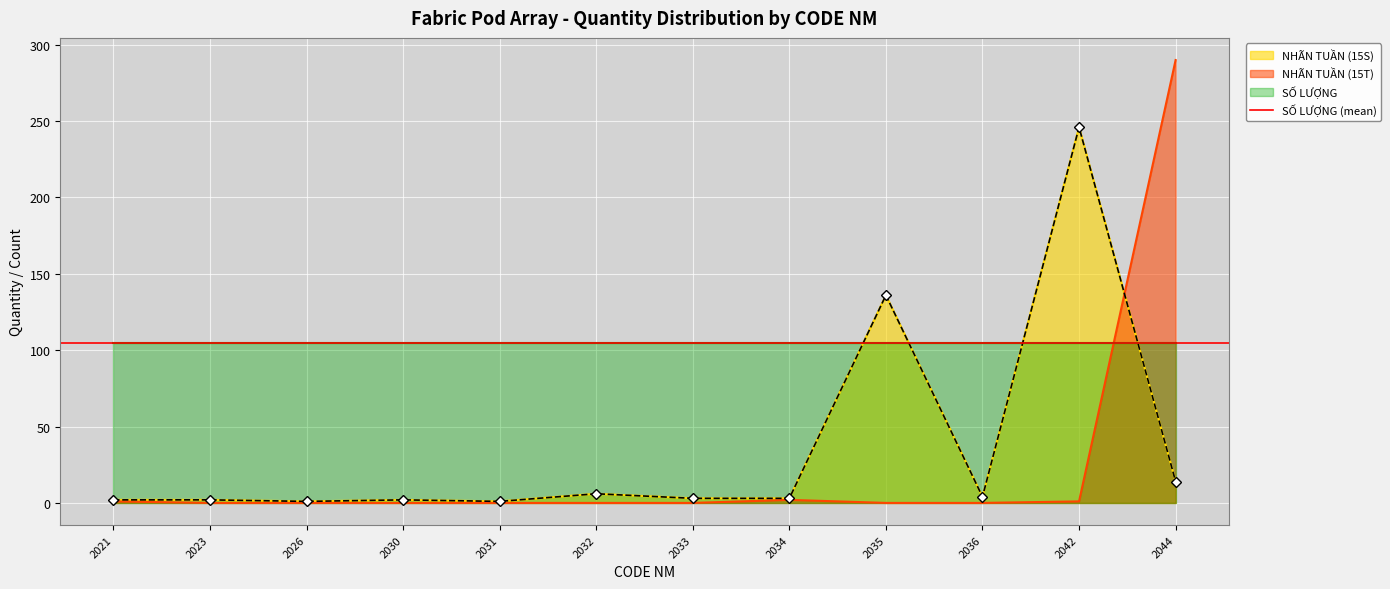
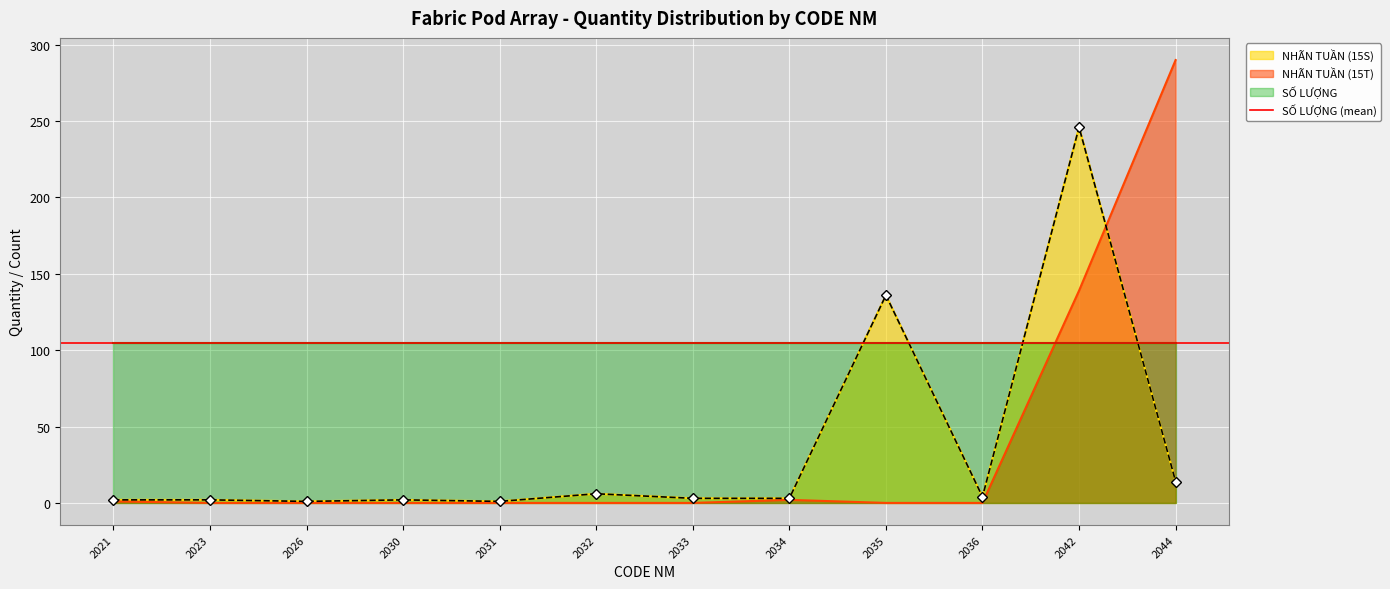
NHÃN TUẦN (15T), 2042: 1 -> 139
